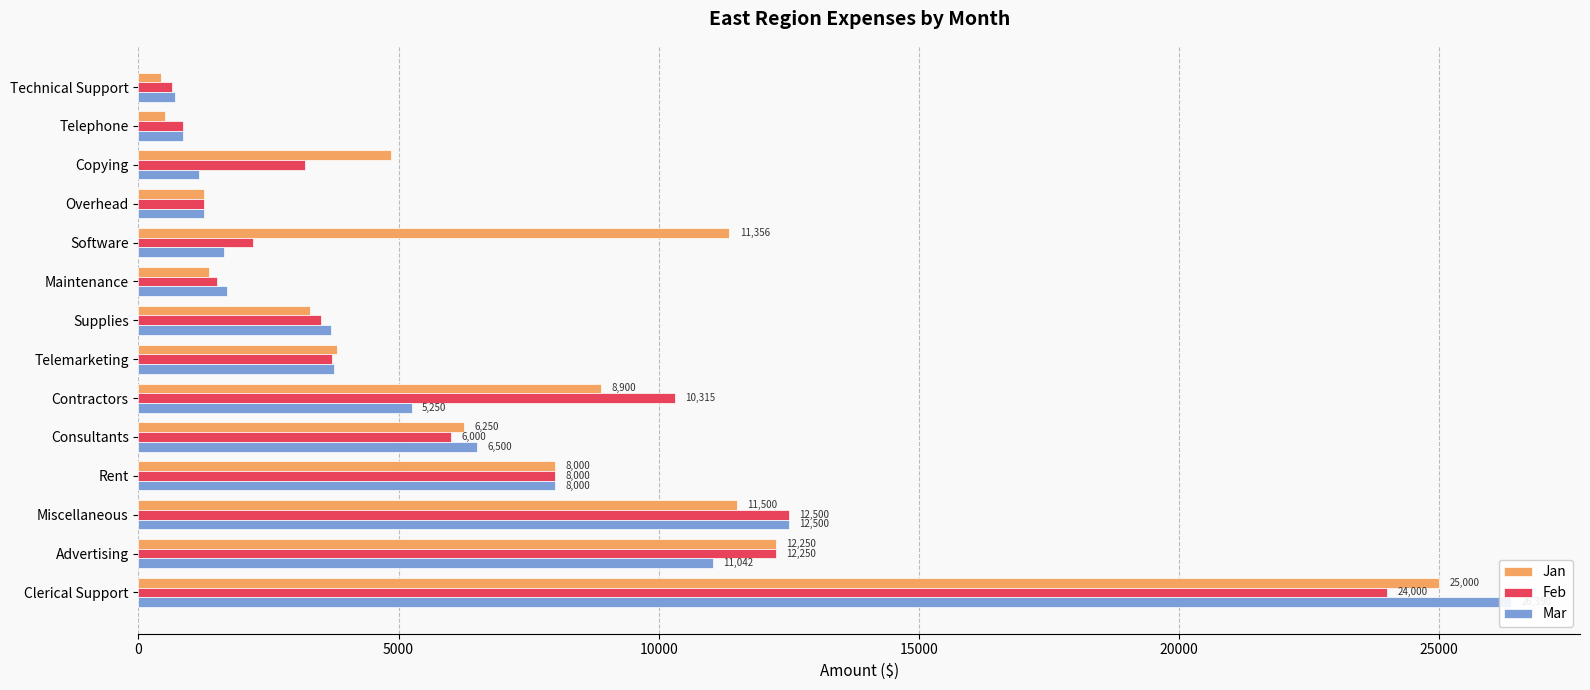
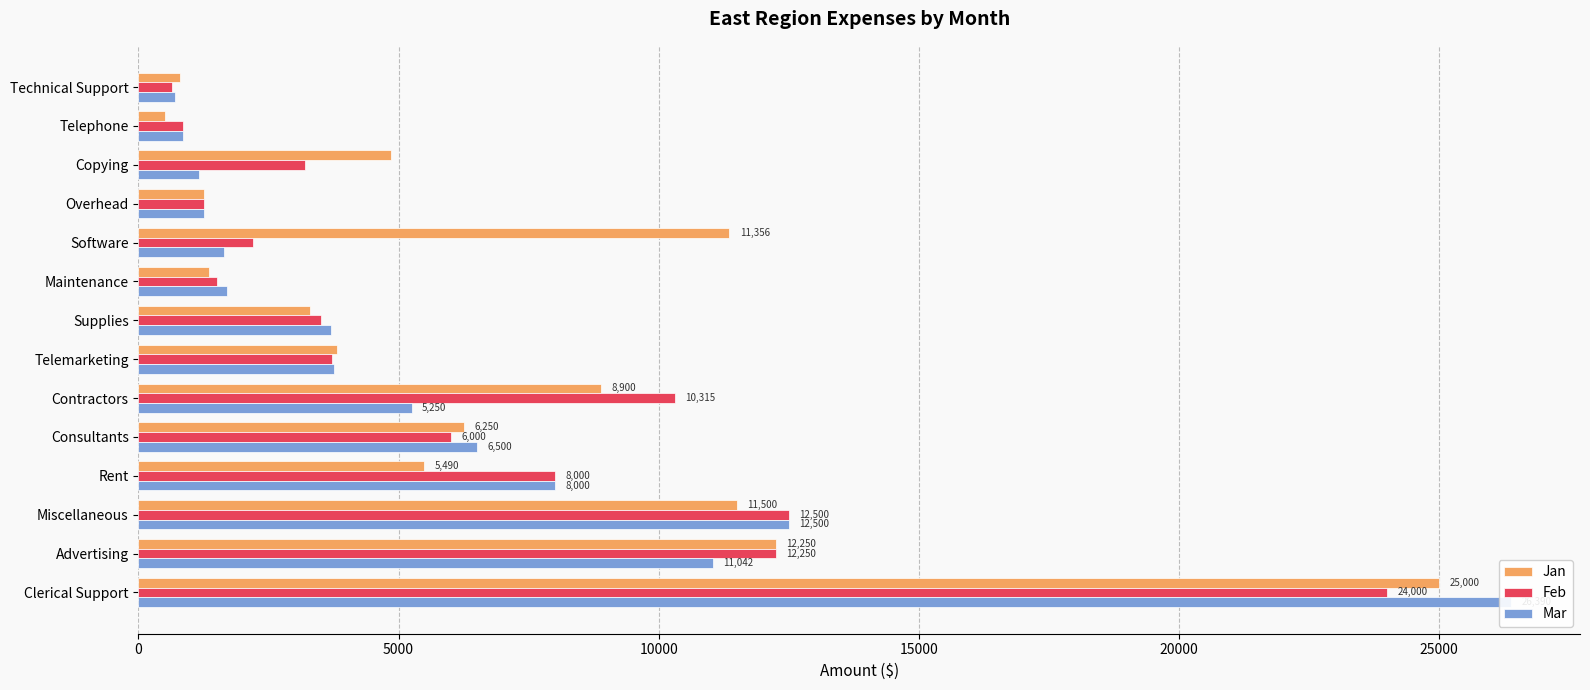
Jan, Technical Support: 400 -> 800
Jan, Rent: 8,000 -> 5,490
